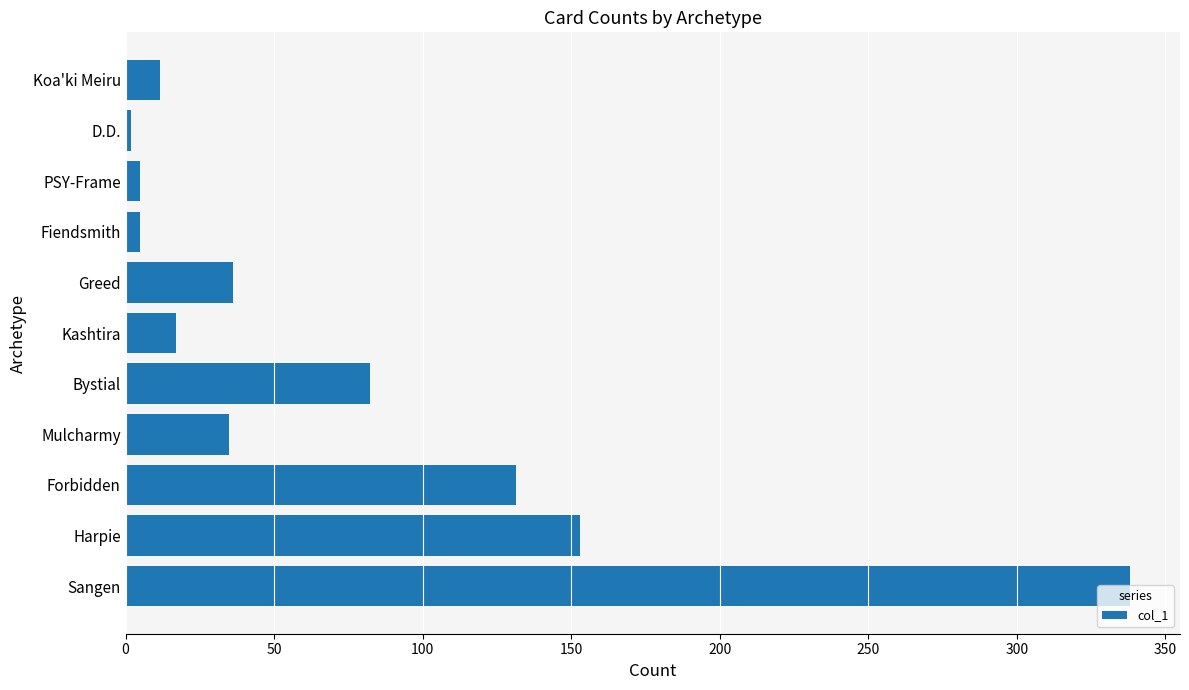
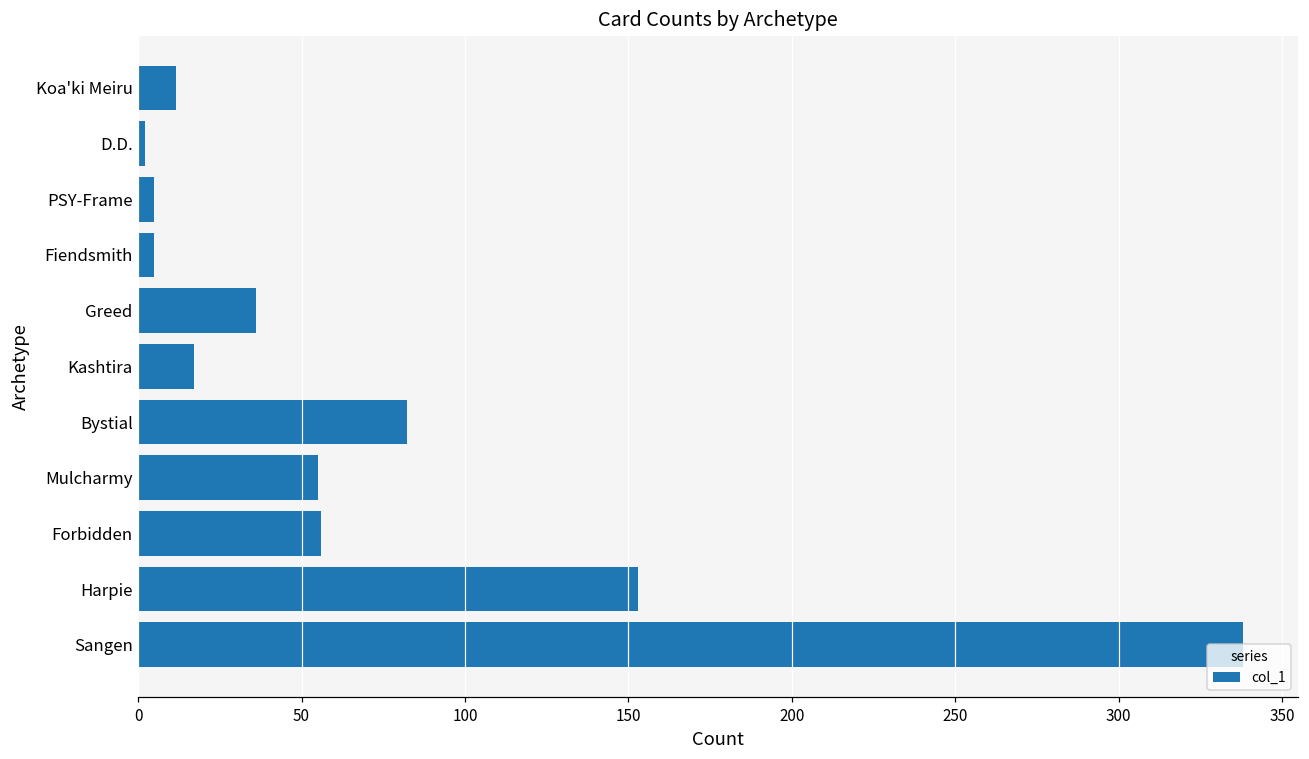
Mulcharmy: 35 -> 55
Forbidden: 132 -> 56
